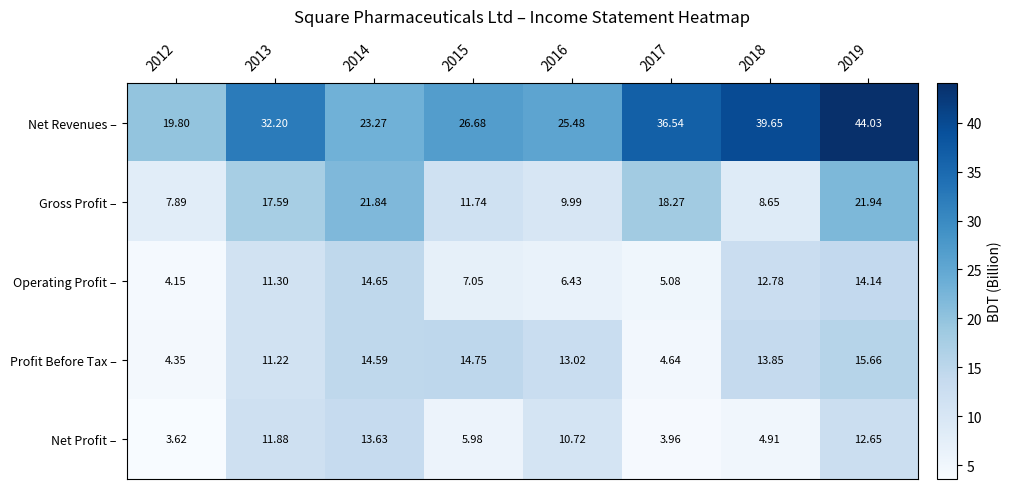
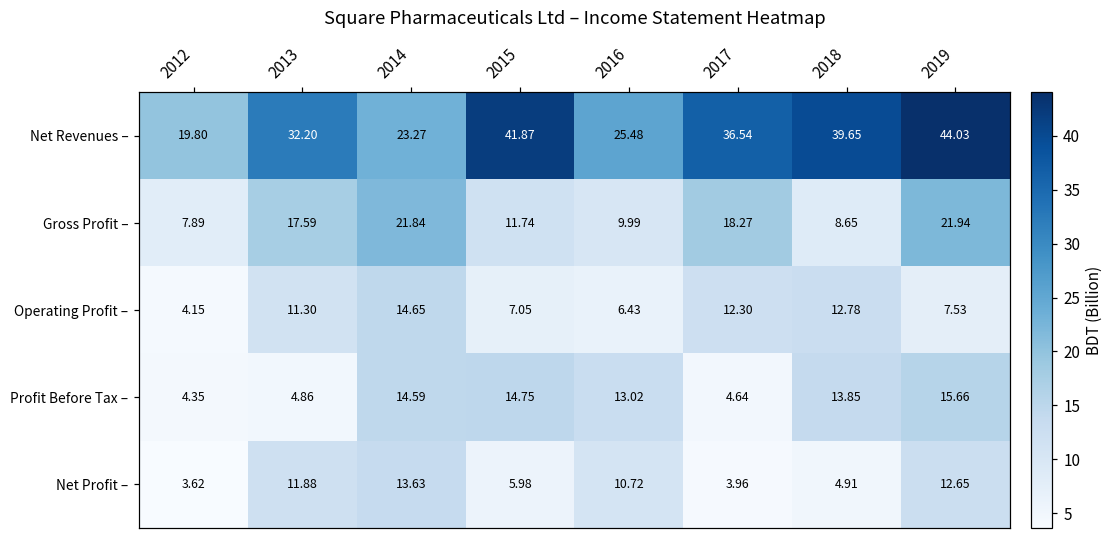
Net Revenues –, 2015: 26.68 -> 41.87
Operating Profit –, 2017: 5.08 -> 12.30
Operating Profit –, 2019: 14.14 -> 7.53
Profit Before Tax –, 2013: 11.22 -> 4.86
